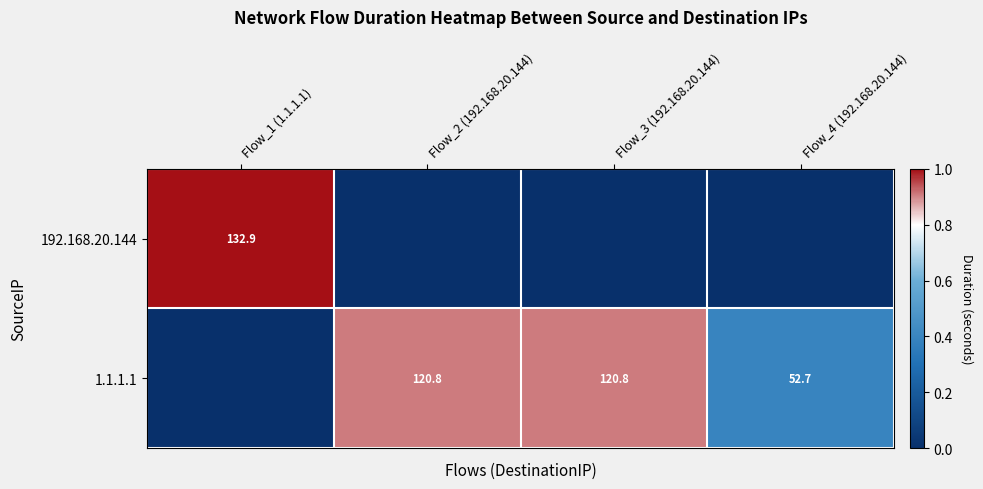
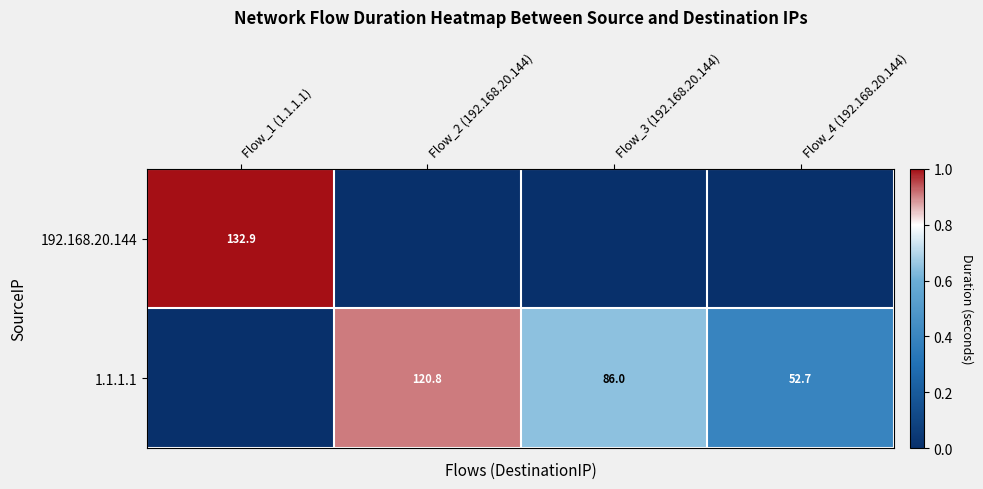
1.1.1.1, Flow_3 (192.168.20.144): 120.8 -> 86.0
